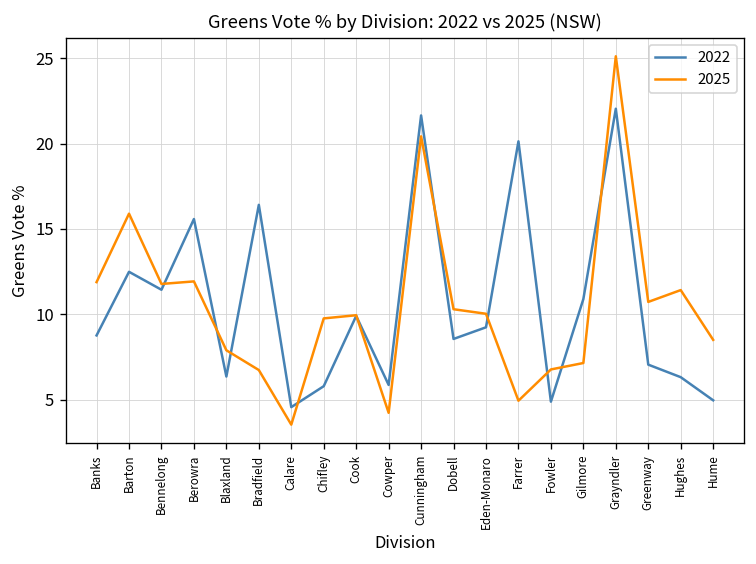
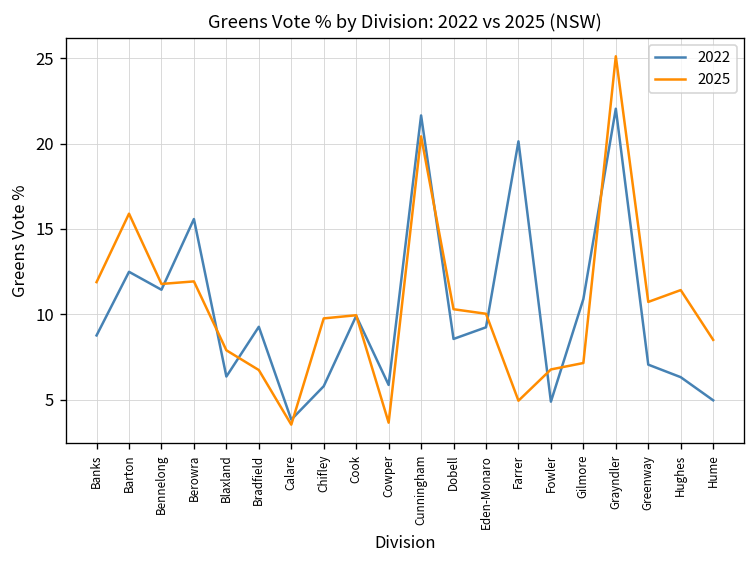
2022, Bradfield: 16.4 -> 9.3
2022, Calare: 4.6 -> 3.8
2025, Cowper: 4.2 -> 3.6
